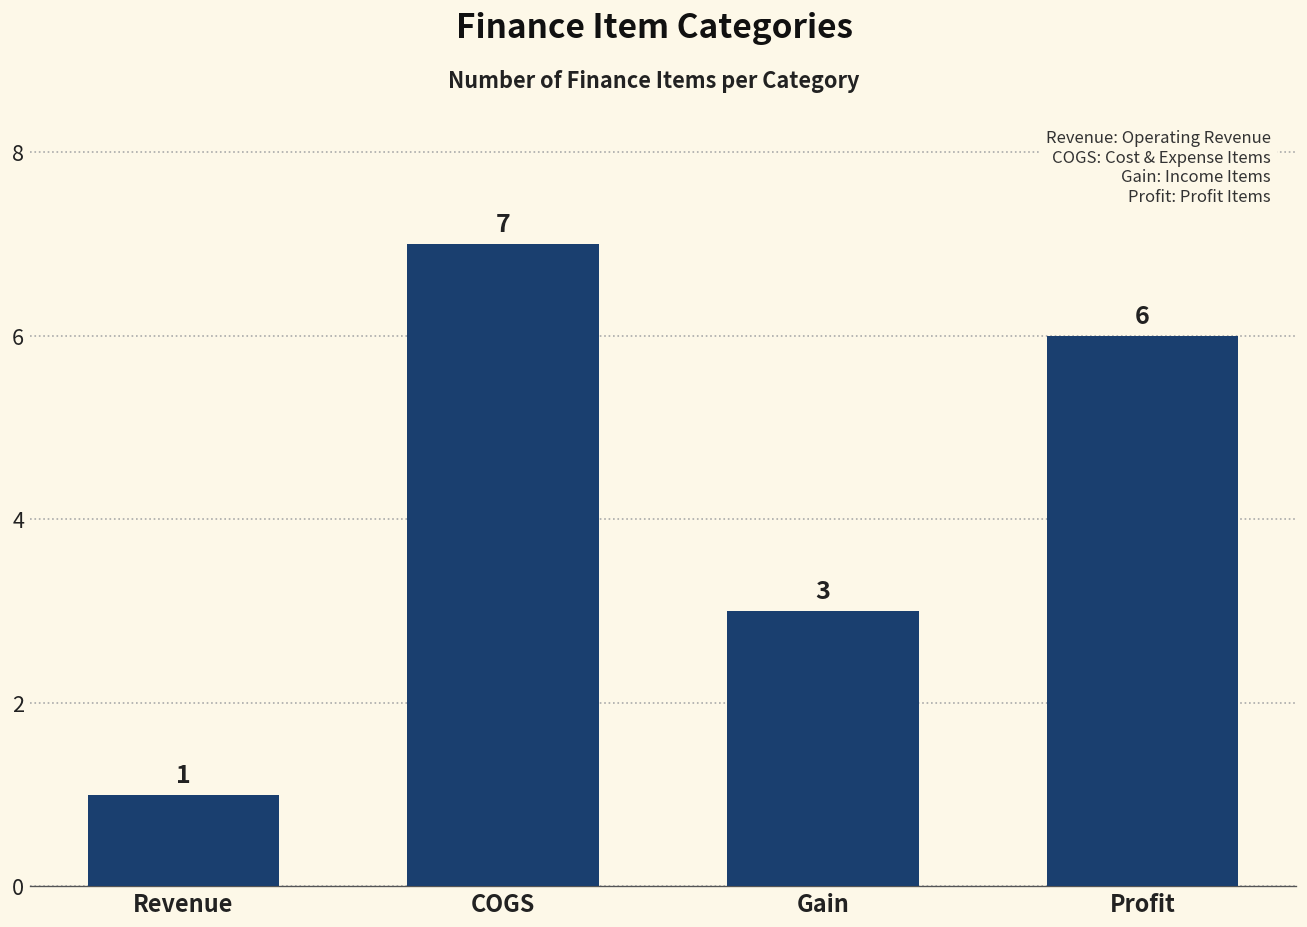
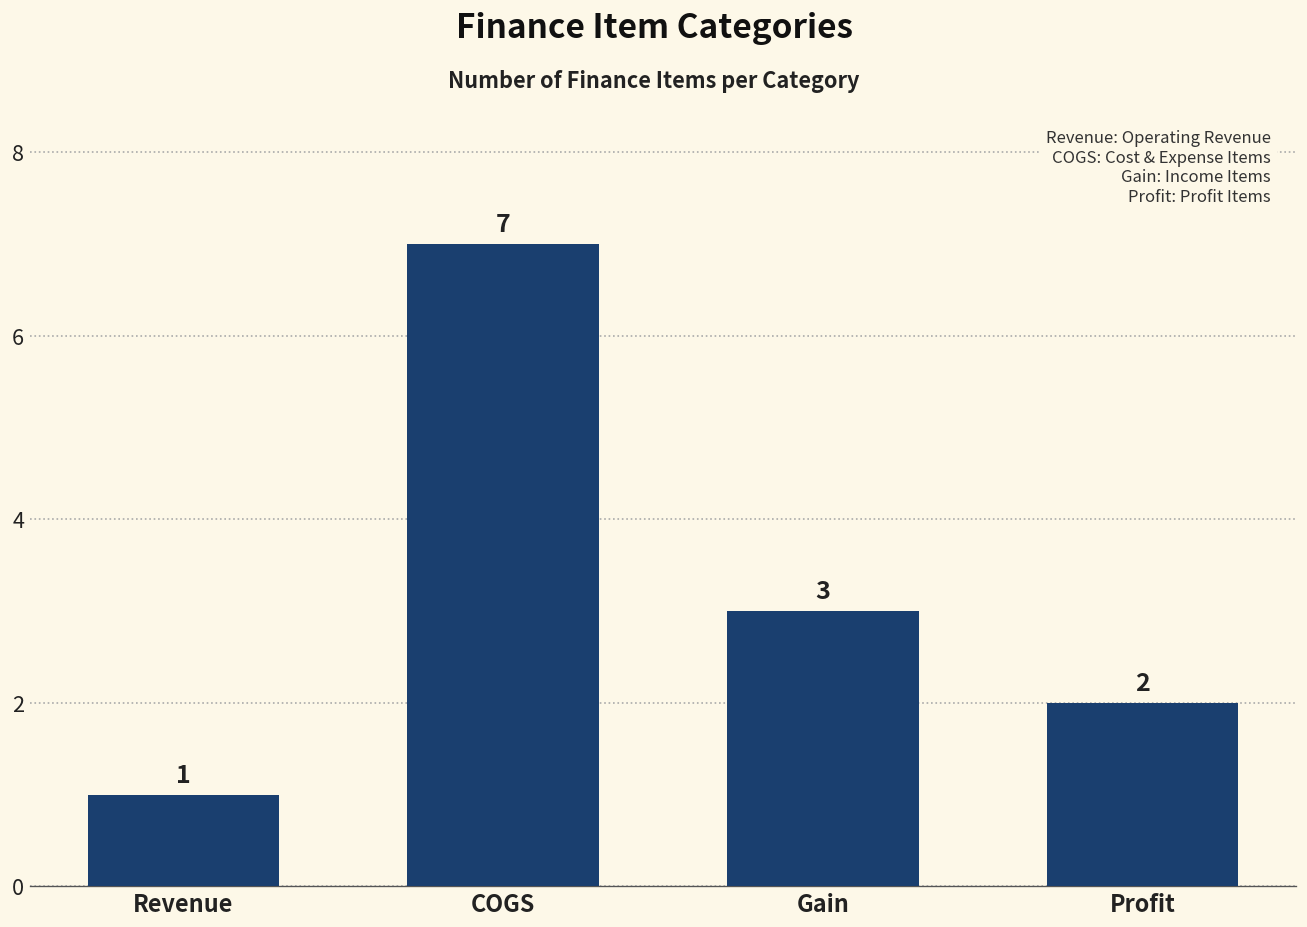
Profit: 6 -> 2
